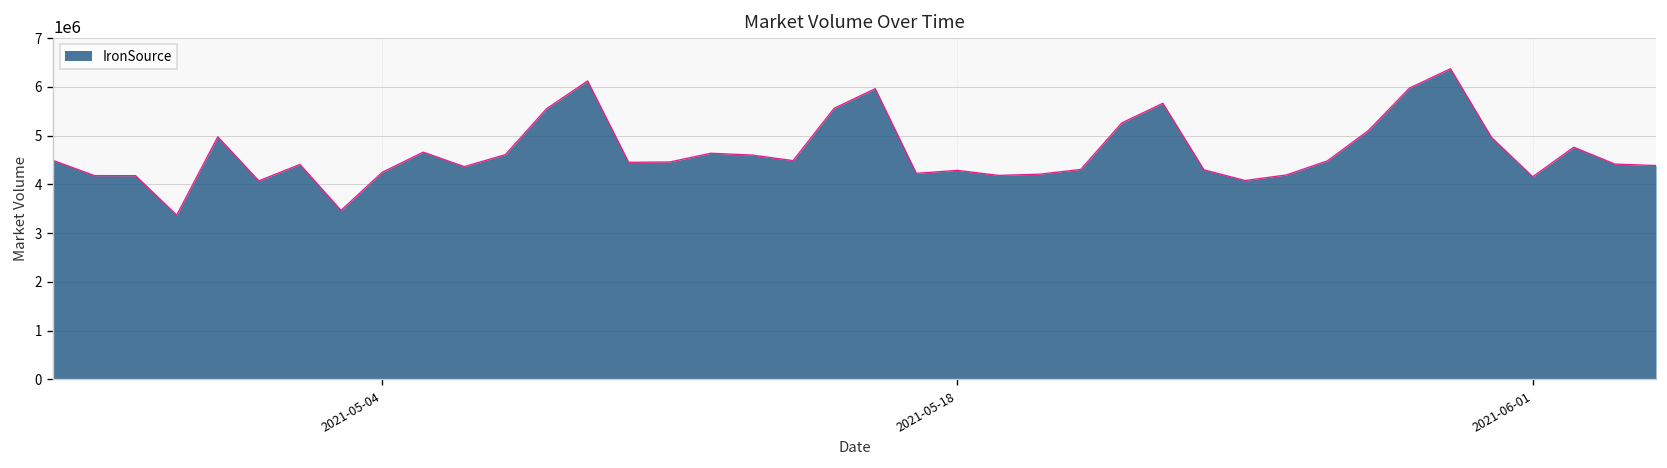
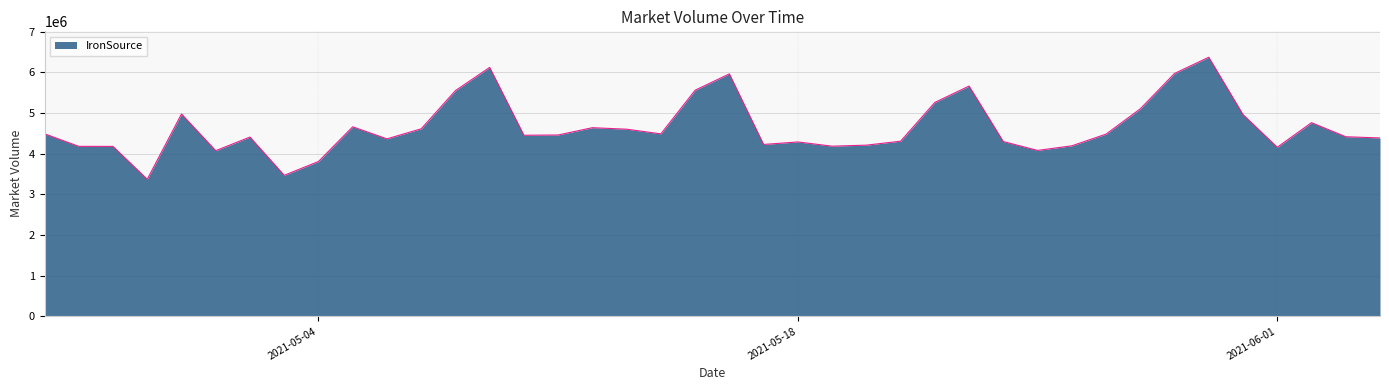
2021-05-04: 4200000 -> 3800000
